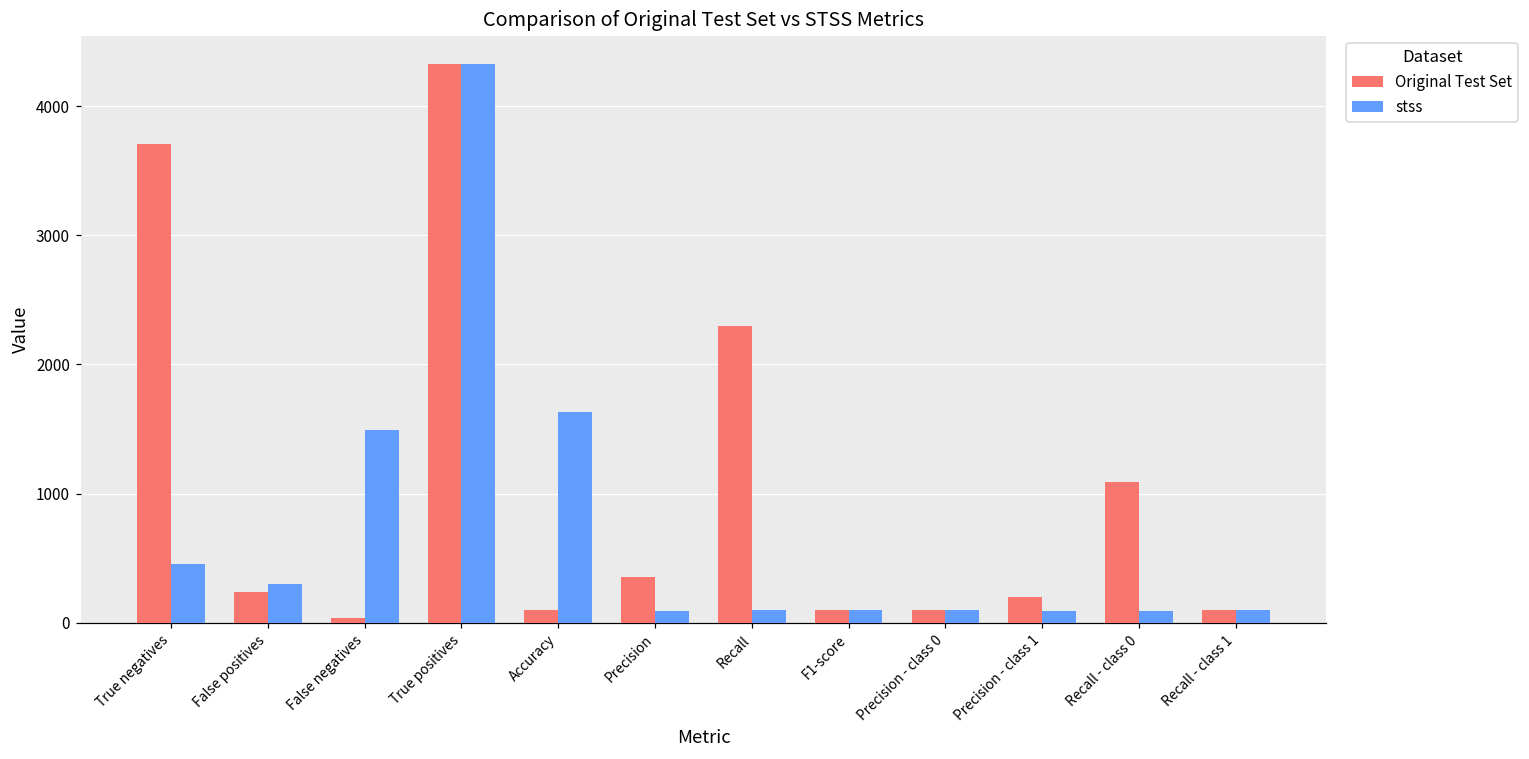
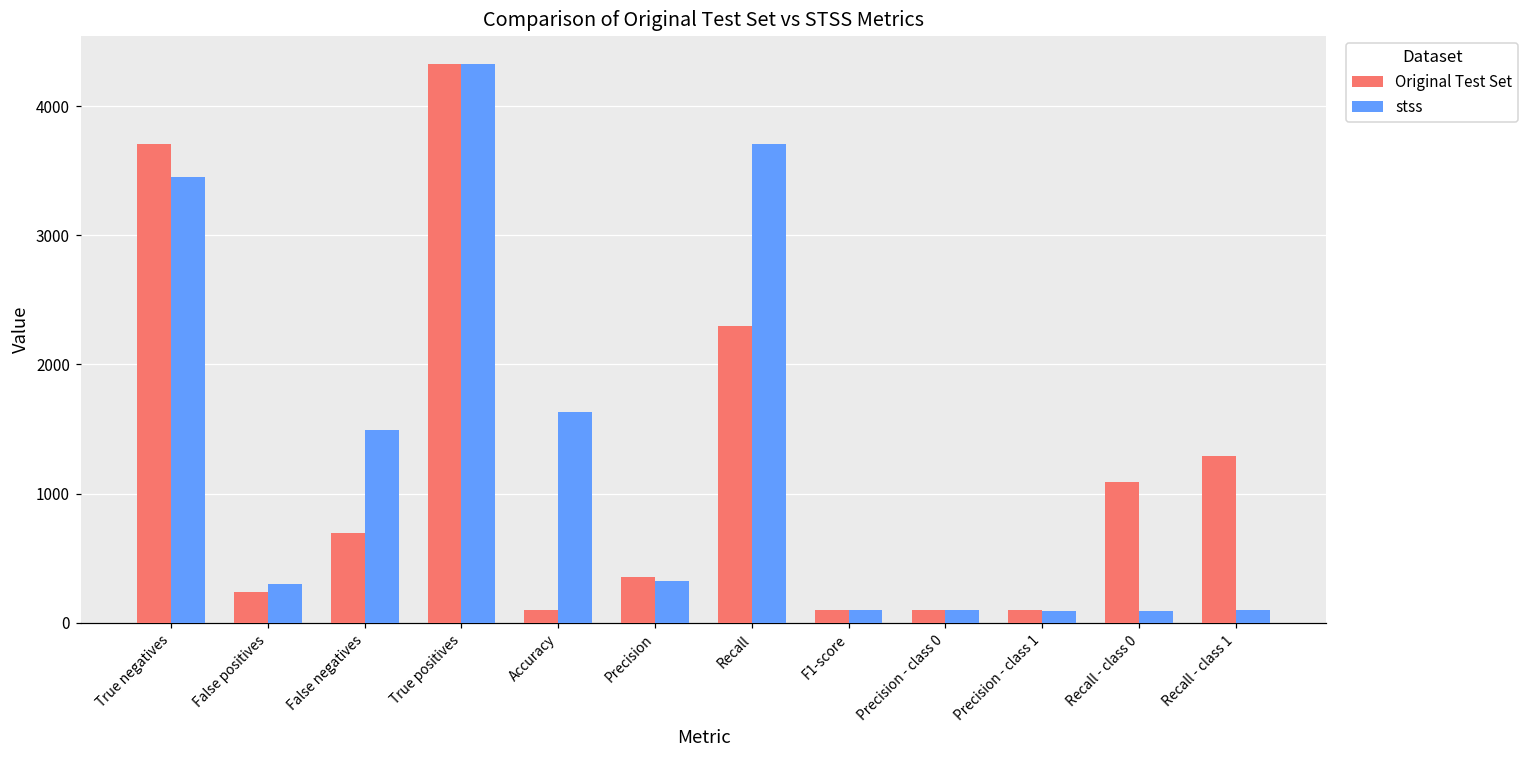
stss, True negatives: 450 -> 3450
Original Test Set, False negatives: 40 -> 700
stss, Precision: 90 -> 330
stss, Recall: 100 -> 3710
Original Test Set, Precision - class 1: 200 -> 100
Original Test Set, Recall - class 1: 100 -> 1290
